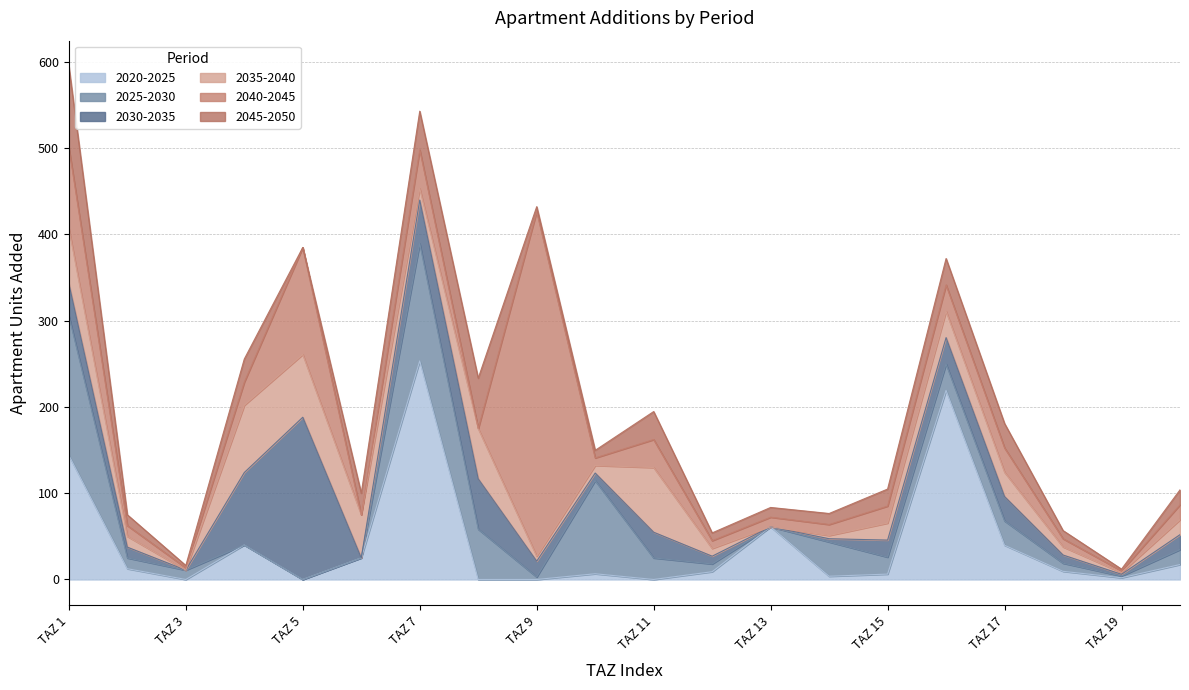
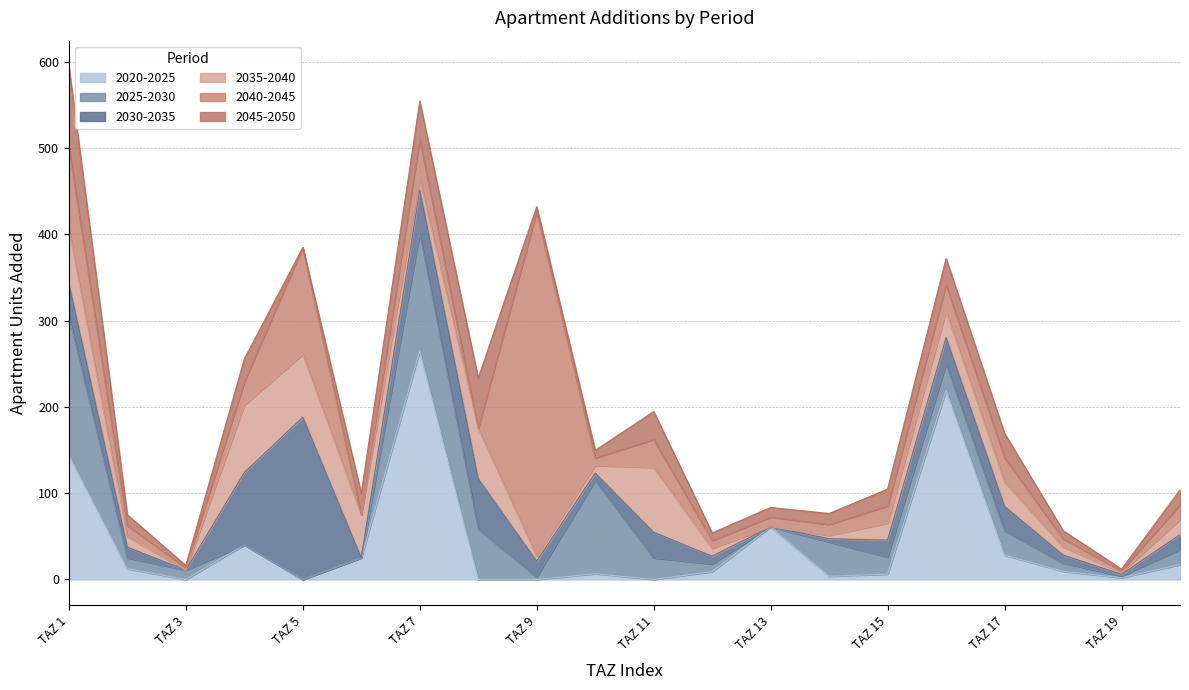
2020-2025, TAZ 7: 250 -> 270
2020-2025, TAZ 17: 40 -> 30
